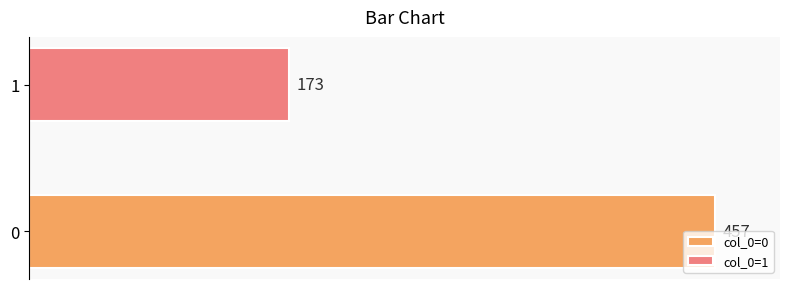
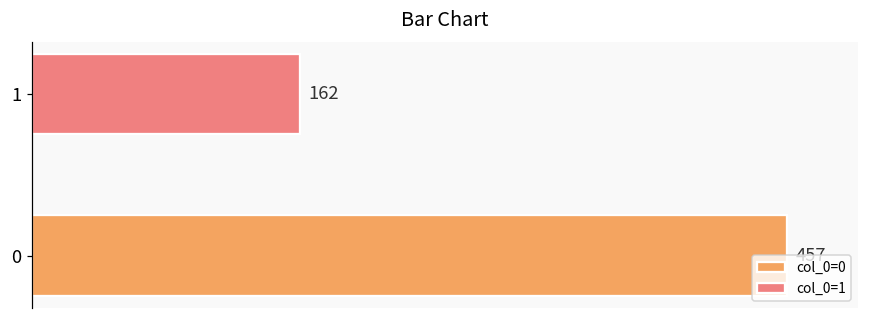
1: 173 -> 162
